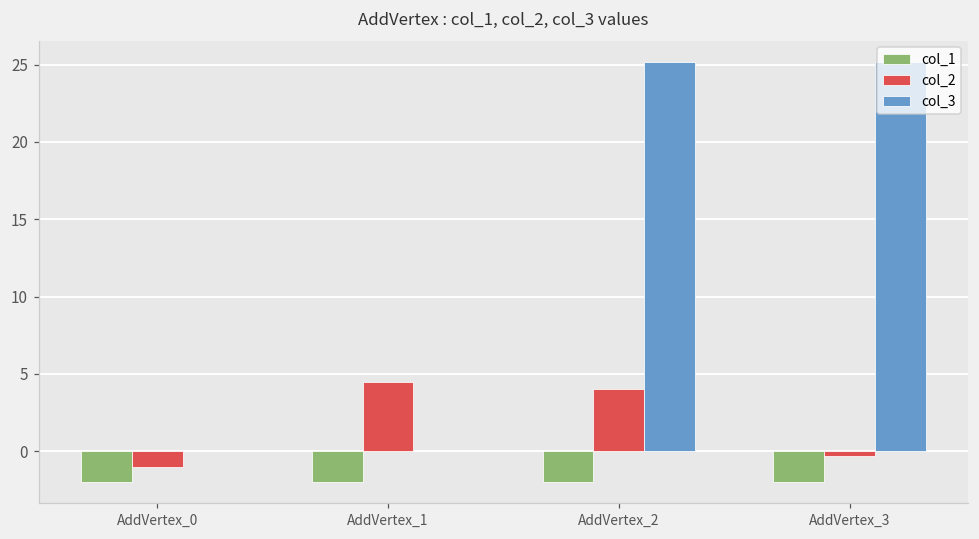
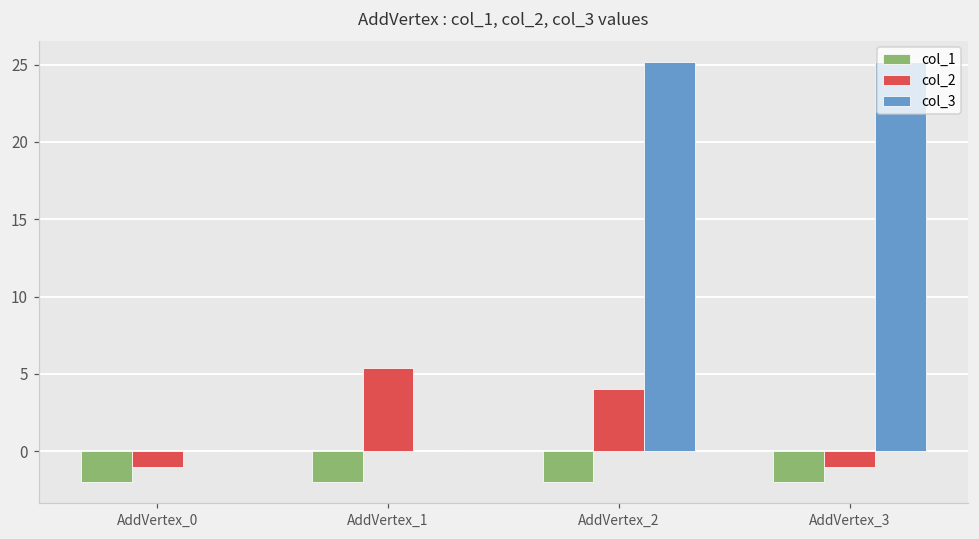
col_2, AddVertex_1: 4.5 -> 5.4
col_2, AddVertex_3: -0.3 -> -1.0
